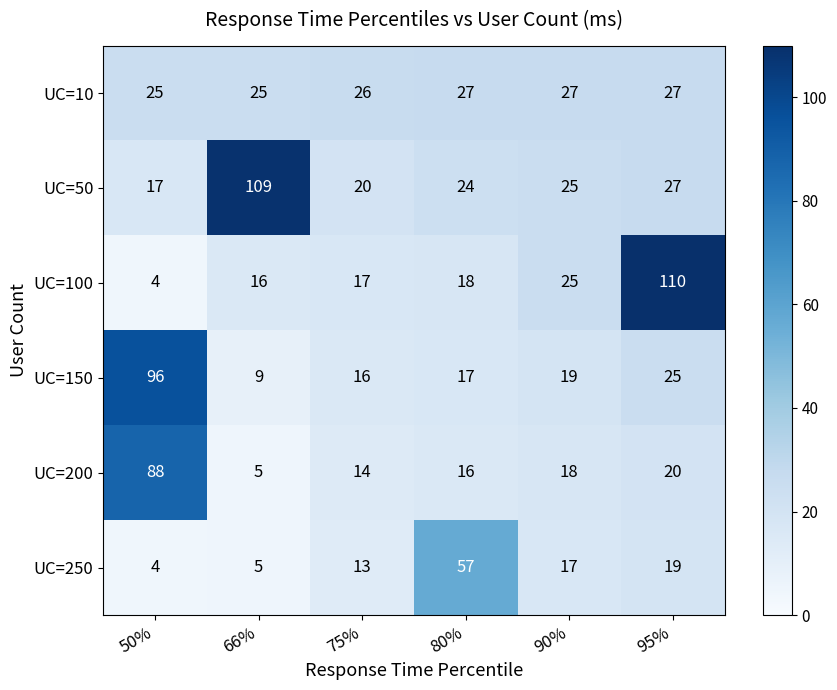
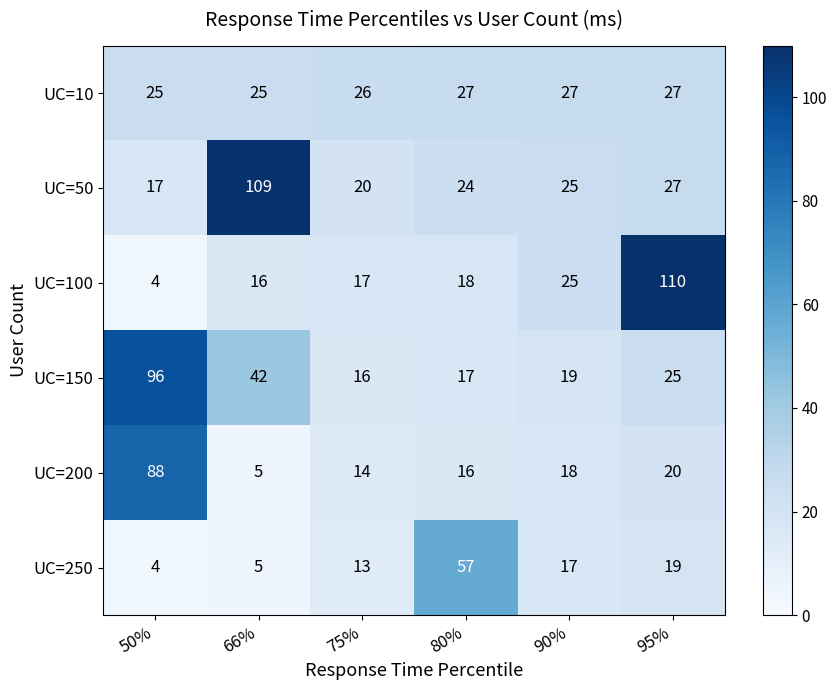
UC=150, 66%: 9 -> 42
